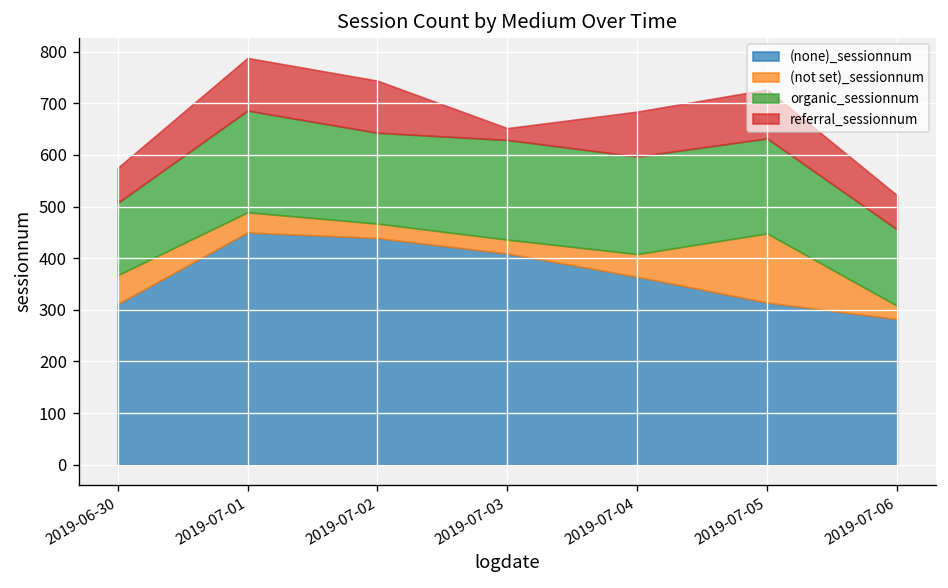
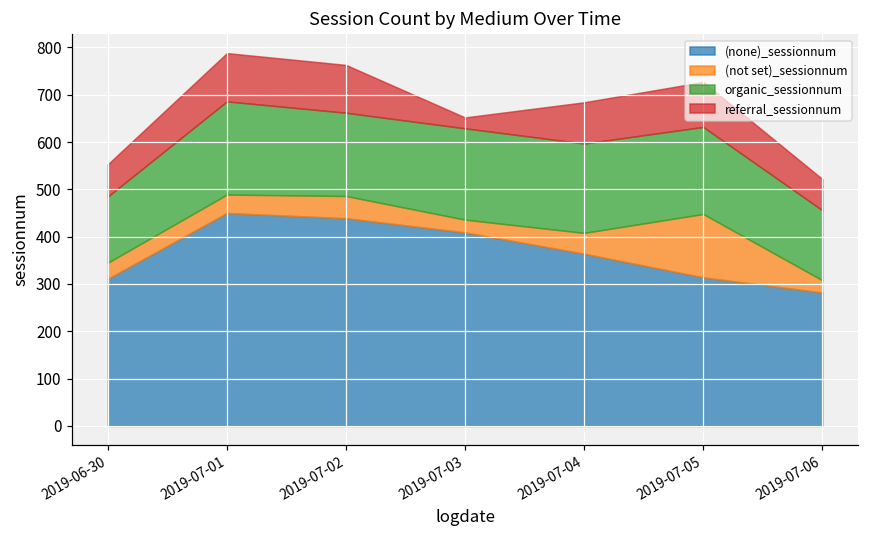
(not set)_sessionnum, 2019-06-30: 60 -> 30
(not set)_sessionnum, 2019-07-02: 30 -> 50
